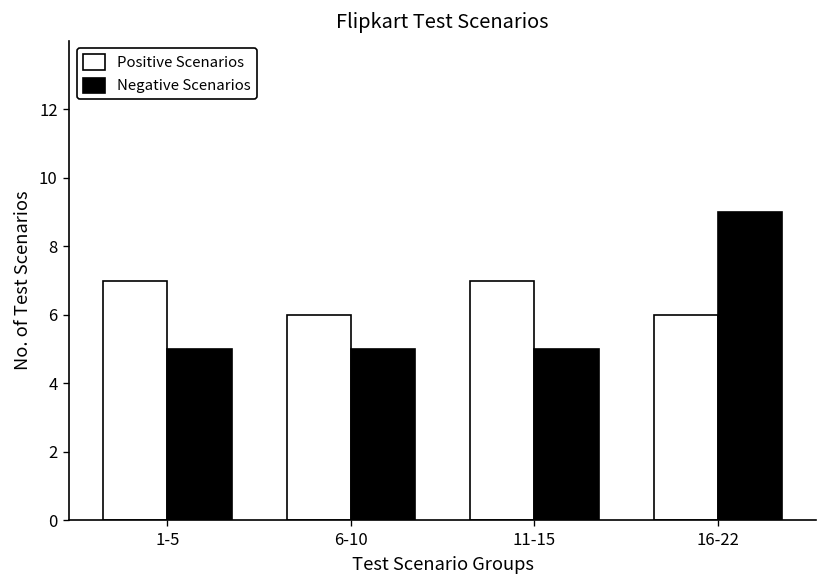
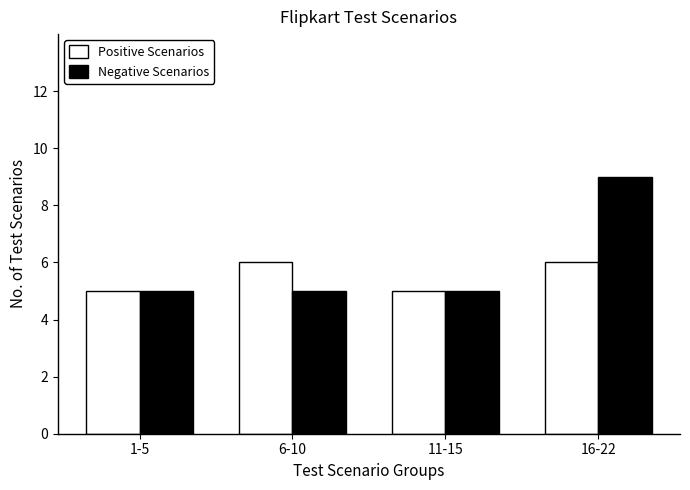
Positive Scenarios, 1-5: 7 -> 5
Positive Scenarios, 11-15: 7 -> 5
